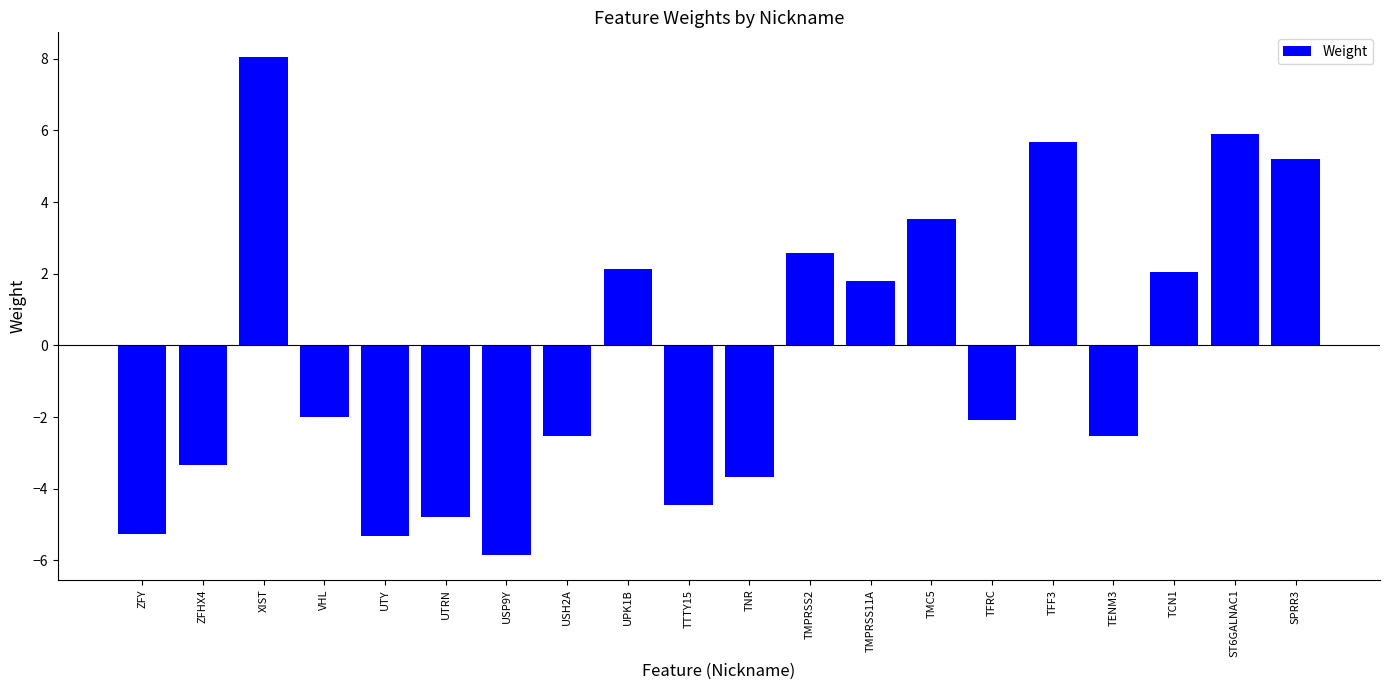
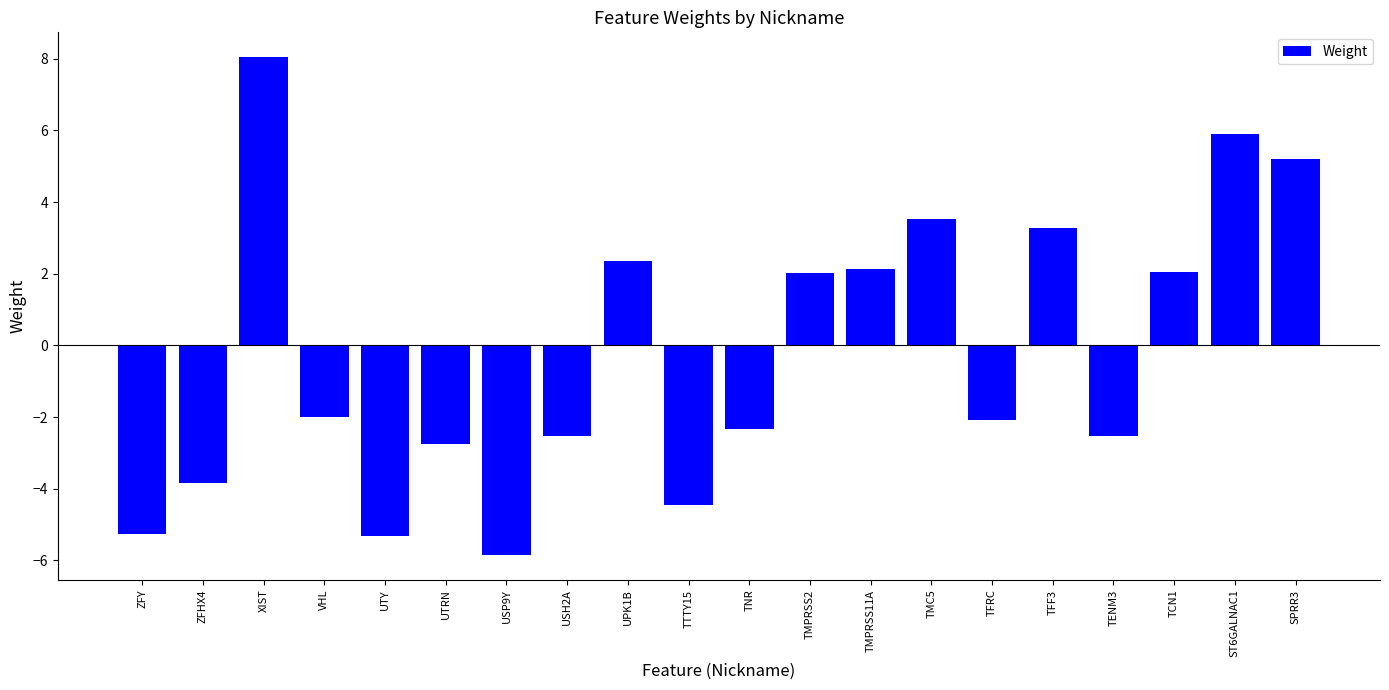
ZFHX4: -3.3 -> -3.8
UTRN: -4.8 -> -2.8
UPK1B: 2.1 -> 2.4
TNR: -3.7 -> -2.3
TMPRSS2: 2.6 -> 2.0
TMPRSS11A: 1.8 -> 2.1
TFF3: 5.7 -> 3.3
